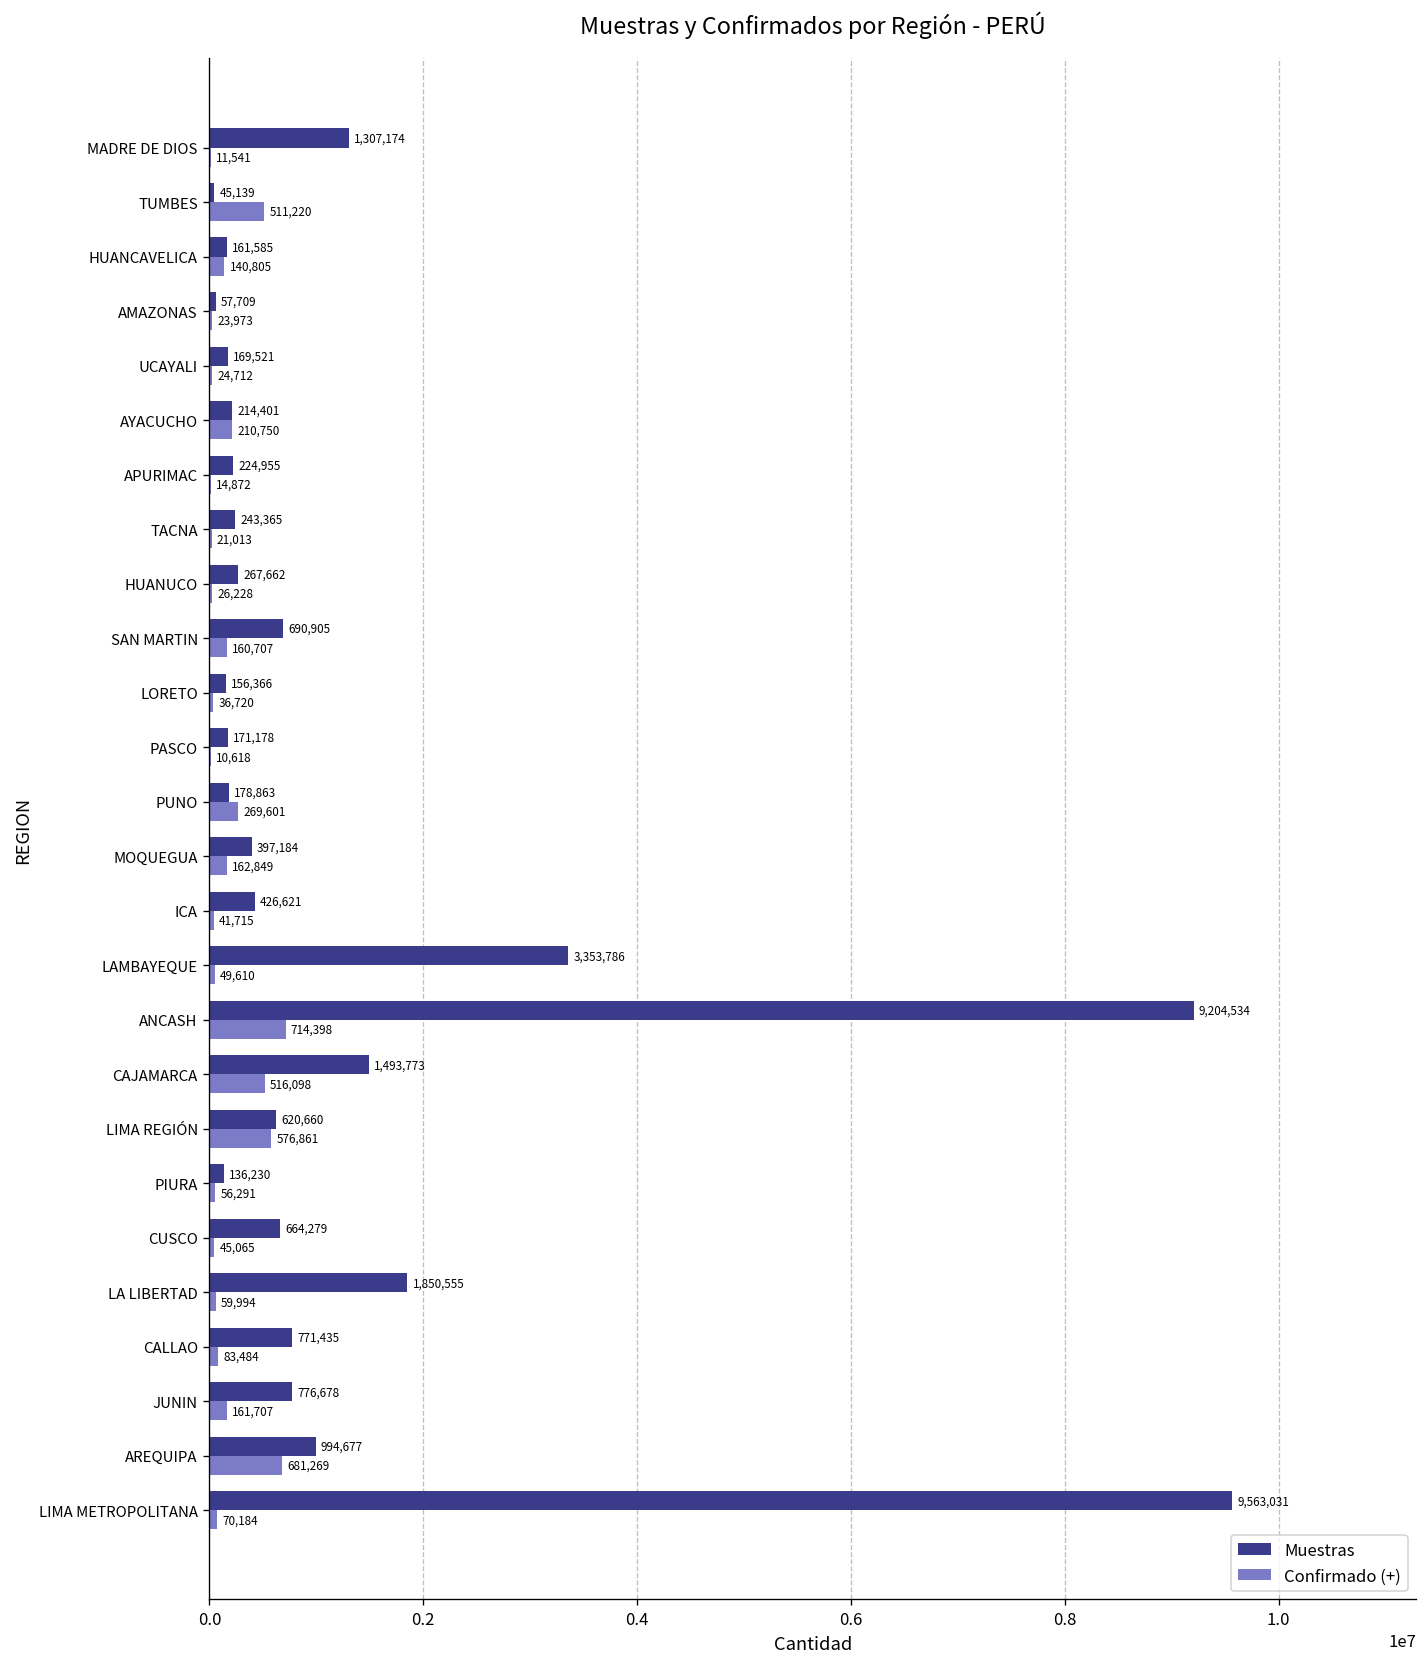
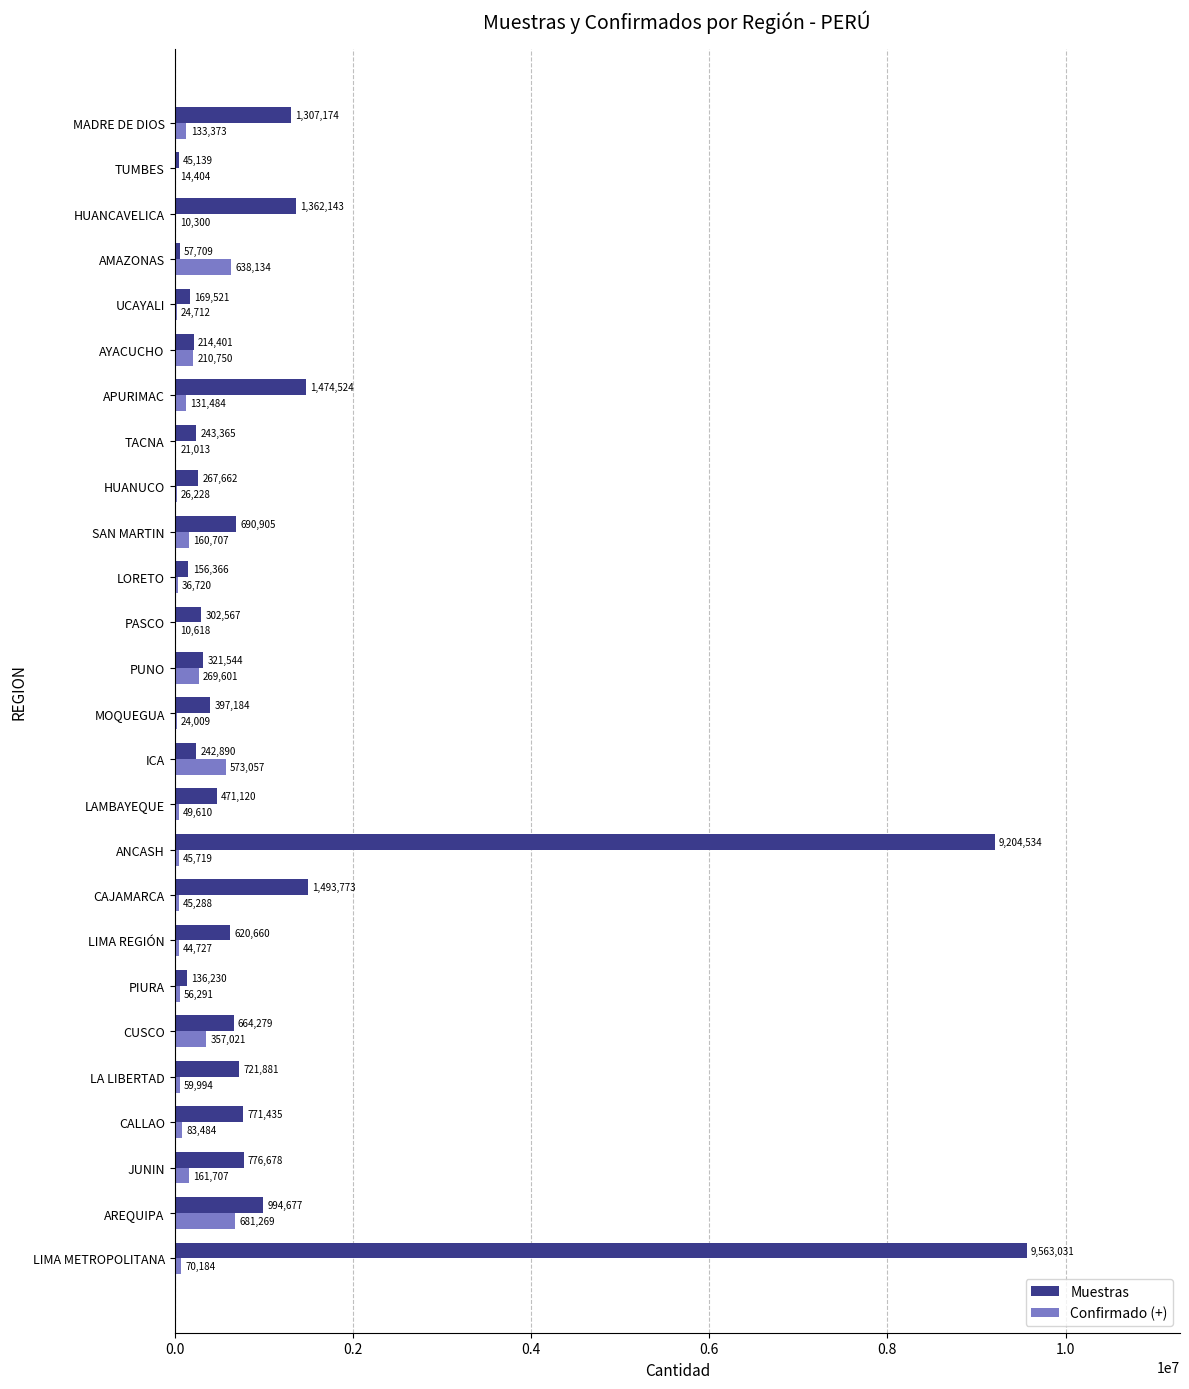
Confirmado (+), MADRE DE DIOS: 11,541 -> 133,373
Confirmado (+), TUMBES: 511,220 -> 14,404
Muestras, HUANCAVELICA: 161,585 -> 1,362,143
Confirmado (+), HUANCAVELICA: 140,805 -> 10,300
Confirmado (+), AMAZONAS: 23,973 -> 638,134
Muestras, APURIMAC: 224,955 -> 1,474,524
Confirmado (+), APURIMAC: 14,872 -> 131,484
Muestras, PASCO: 171,178 -> 302,567
Muestras, PUNO: 178,863 -> 321,544
Confirmado (+), MOQUEGUA: 162,849 -> 24,009
Muestras, ICA: 426,621 -> 242,890
Confirmado (+), ICA: 41,715 -> 573,057
Muestras, LAMBAYEQUE: 3,353,786 -> 471,120
Confirmado (+), ANCASH: 714,398 -> 45,719
Confirmado (+), CAJAMARCA: 516,098 -> 45,288
Confirmado (+), LIMA REGIÓN: 576,861 -> 44,727
Confirmado (+), CUSCO: 45,065 -> 357,021
Muestras, LA LIBERTAD: 1,850,555 -> 721,881
